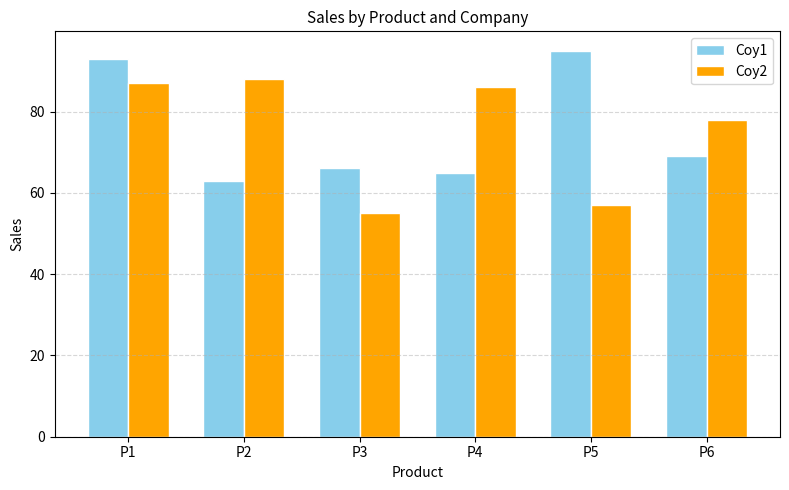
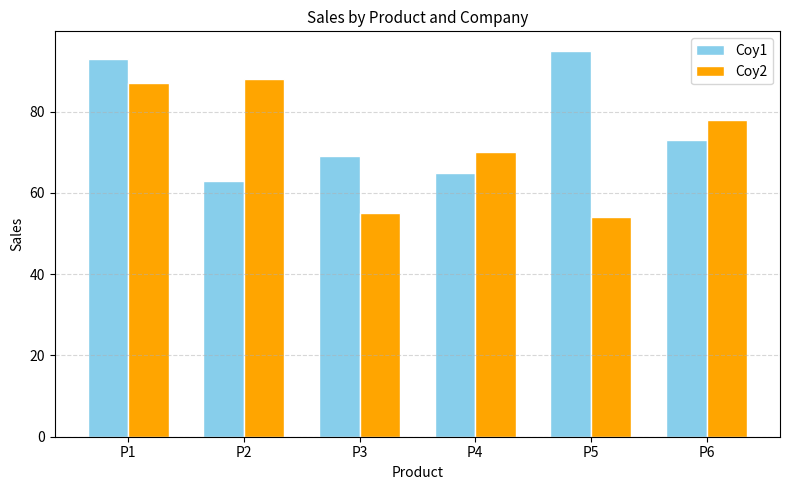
Coy1, P3: 66 -> 69
Coy2, P4: 86 -> 70
Coy2, P5: 57 -> 54
Coy1, P6: 69 -> 73
